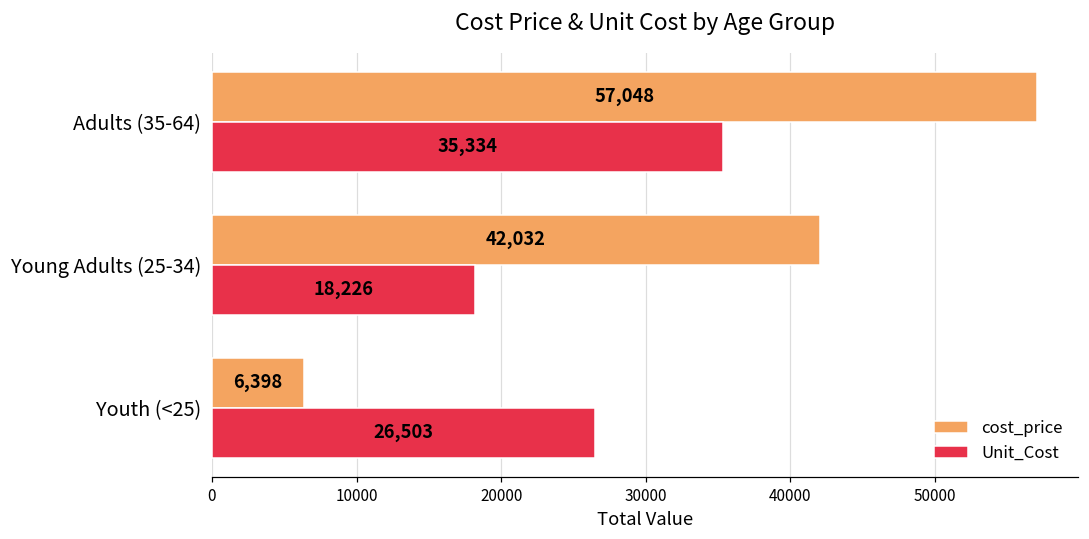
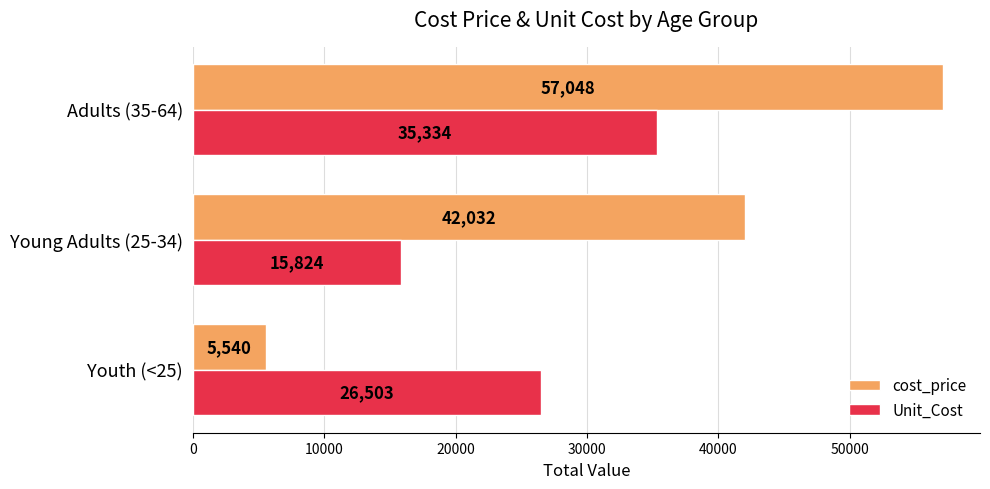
Unit_Cost, Young Adults (25-34): 18,226 -> 15,824
cost_price, Youth (<25): 6,398 -> 5,540
